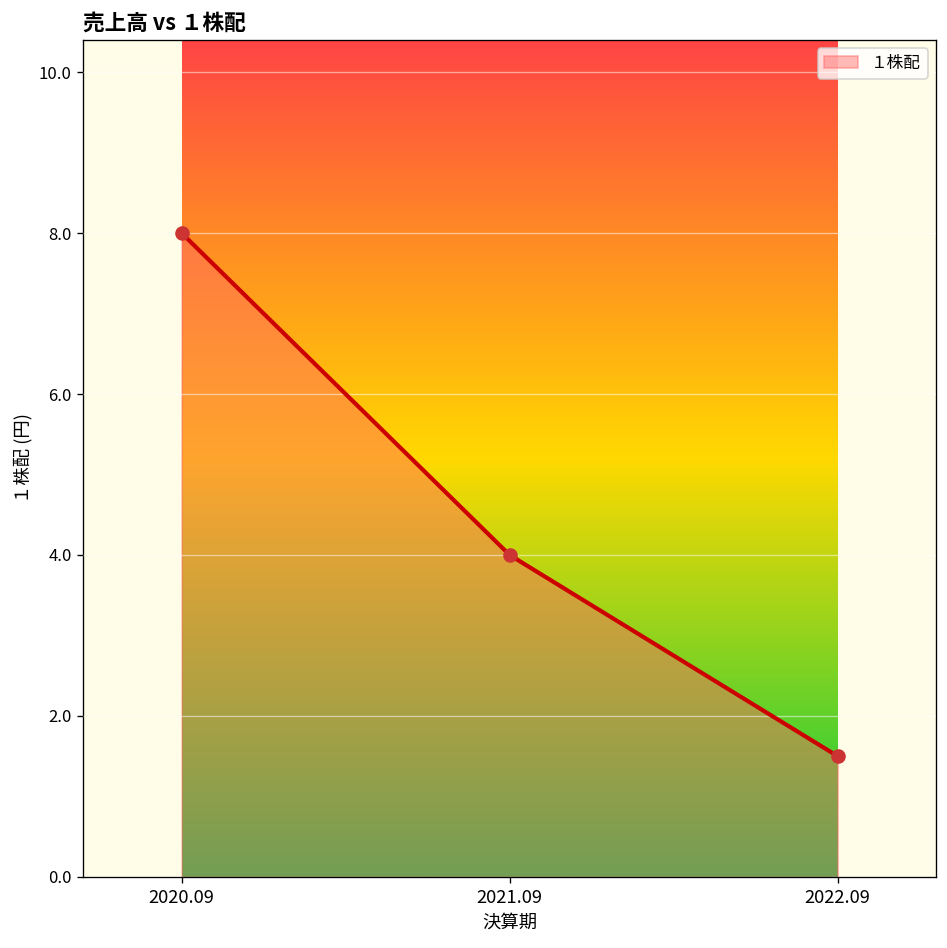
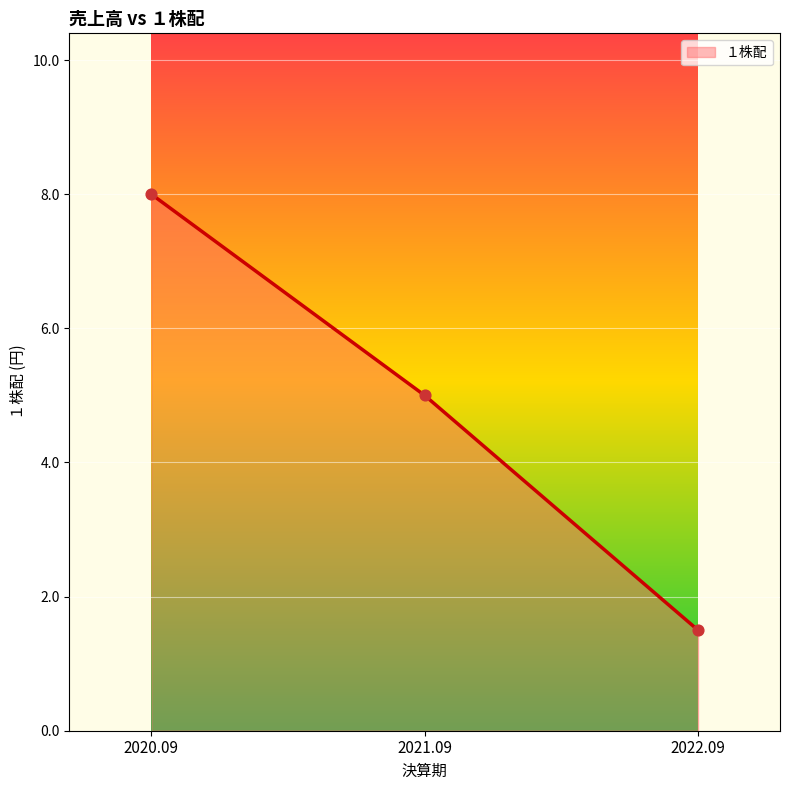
2021.09: 4 -> 5
